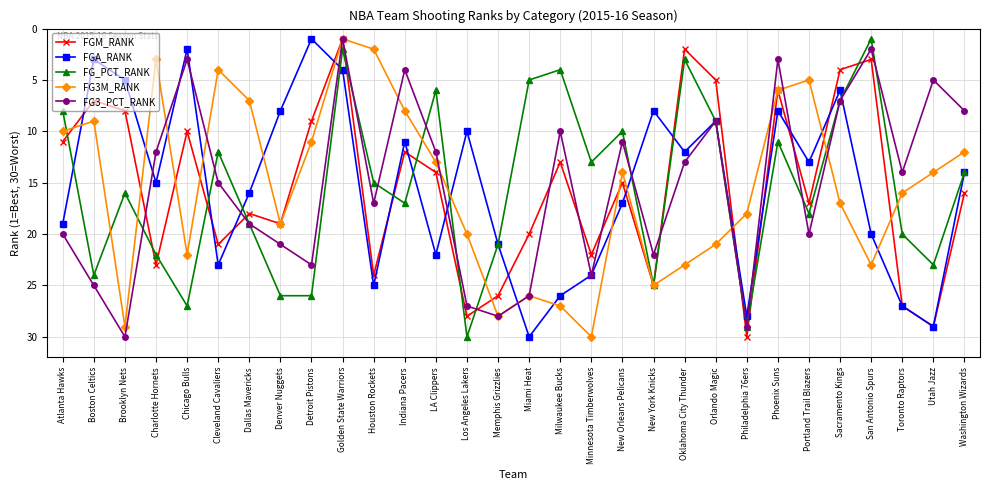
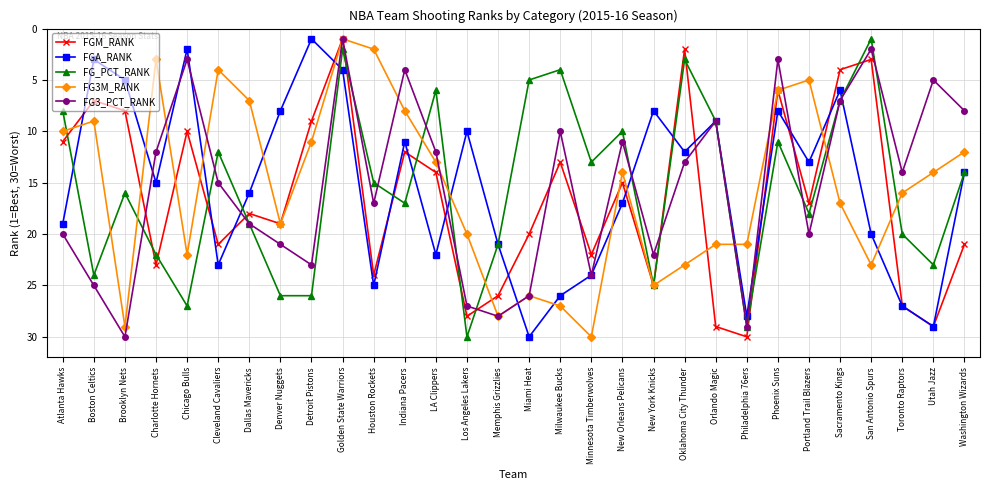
FGM_RANK, Orlando Magic: 5 -> 29
FG3M_RANK, Philadelphia 76ers: 18 -> 21
FGM_RANK, Washington Wizards: 16 -> 21
